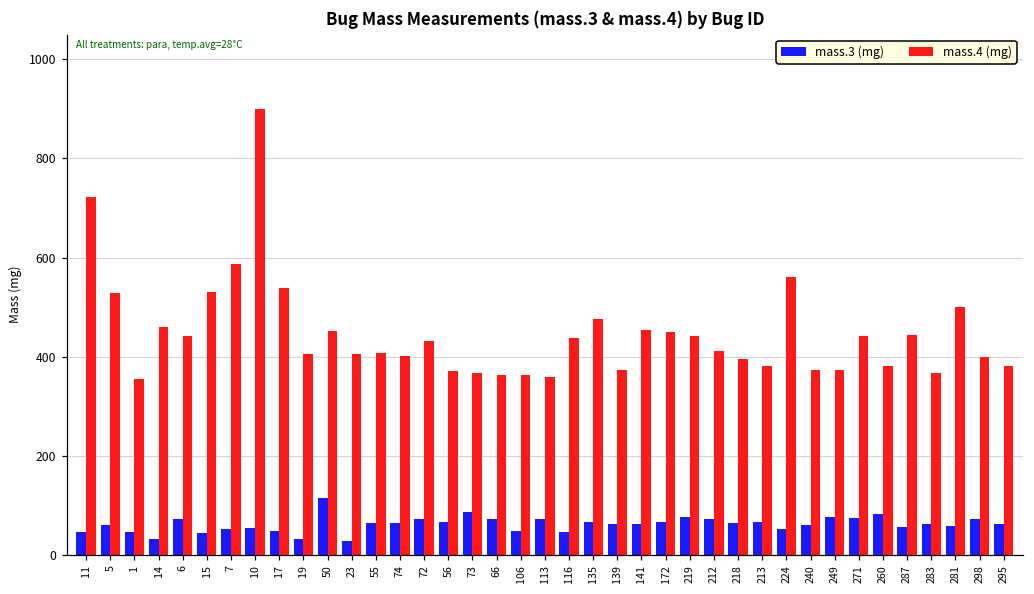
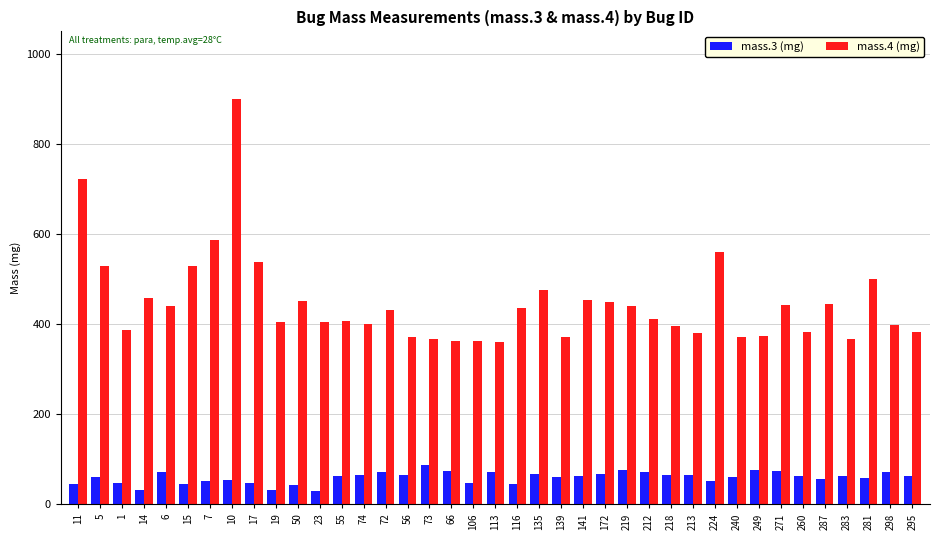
mass.4 (mg), 1: 360 -> 390
mass.3 (mg), 50: 110 -> 40
mass.3 (mg), 260: 80 -> 60
